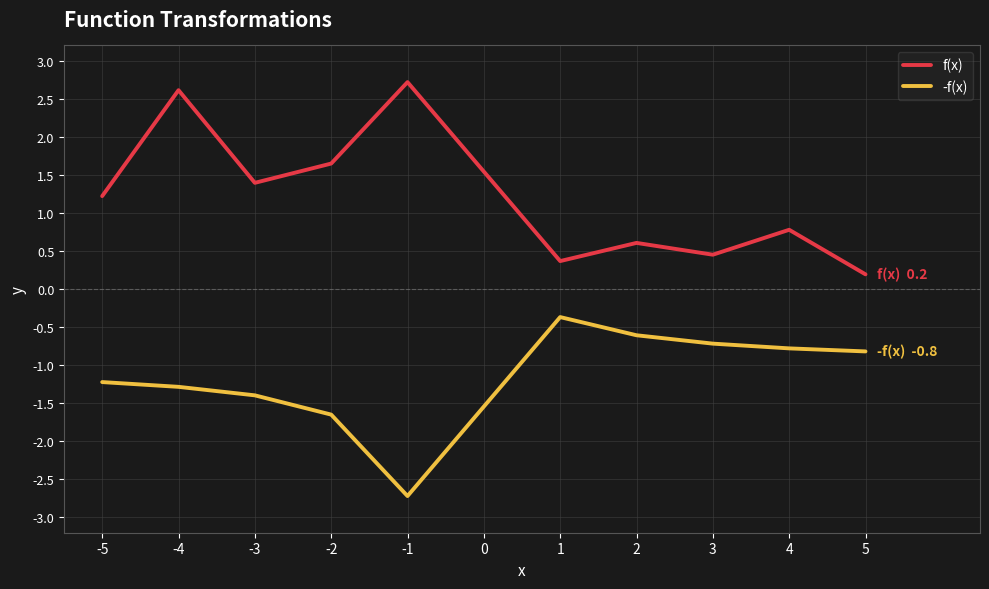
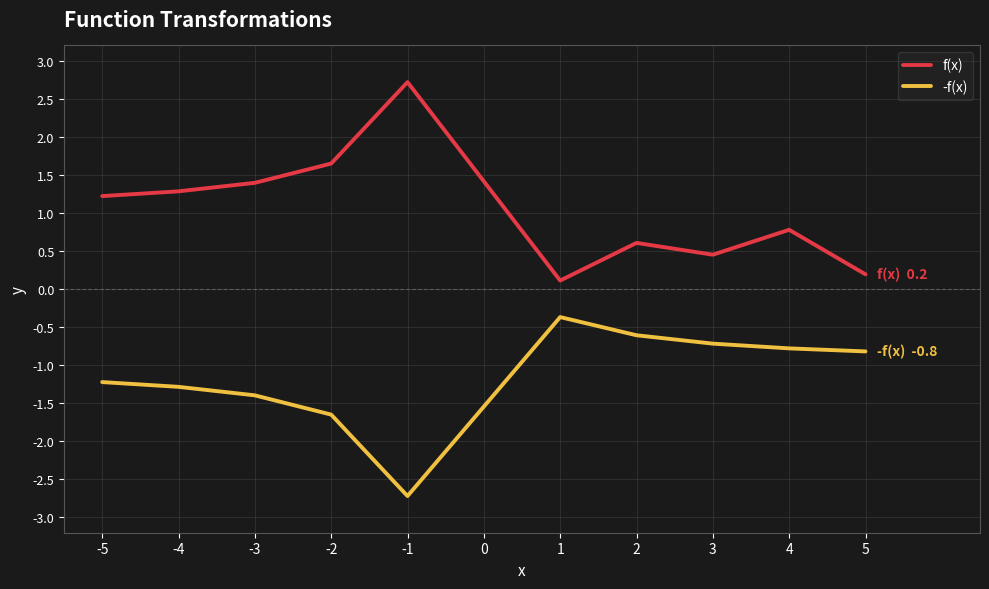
f(x), -4: 2.6 -> 1.3
f(x), 1: 0.4 -> 0.1
